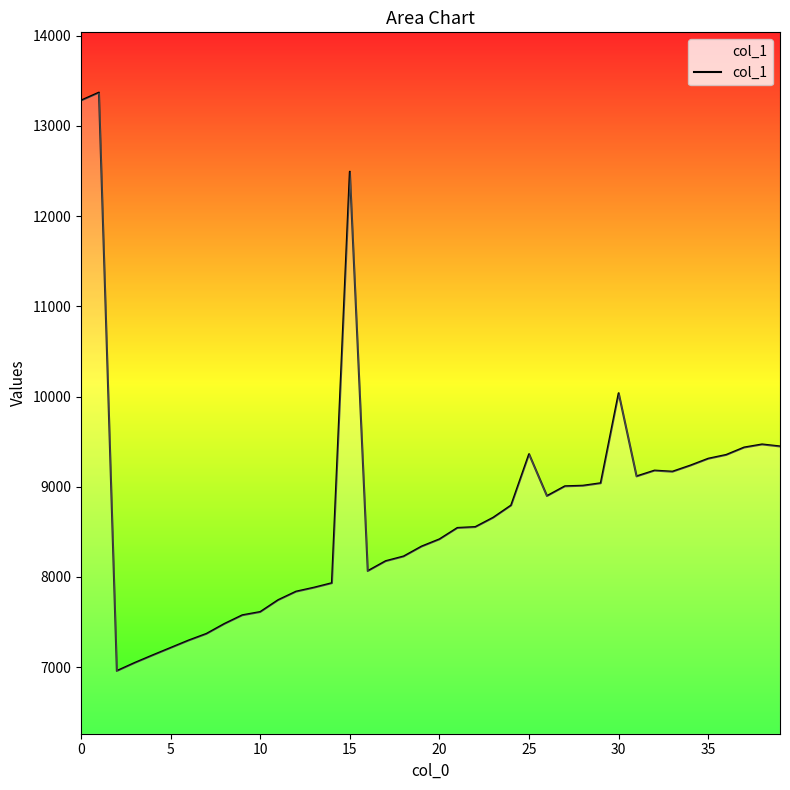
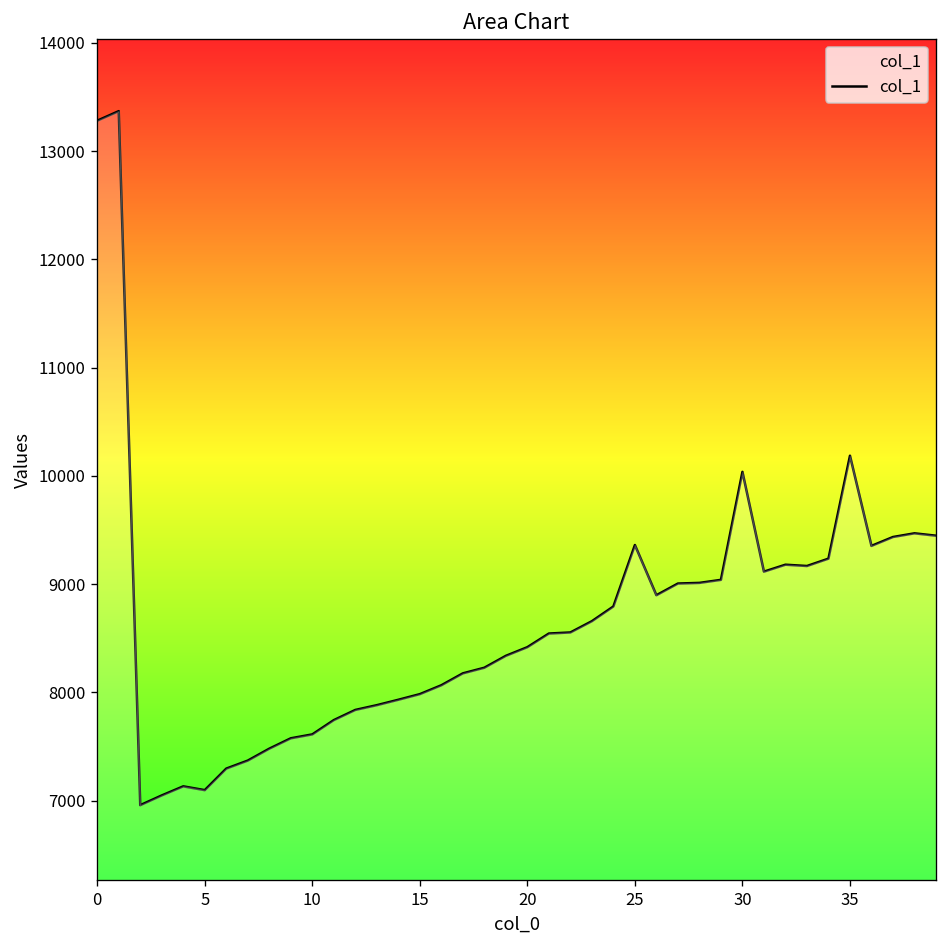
5: 7200 -> 7100
15: 12500 -> 8000
35: 9300 -> 10200
